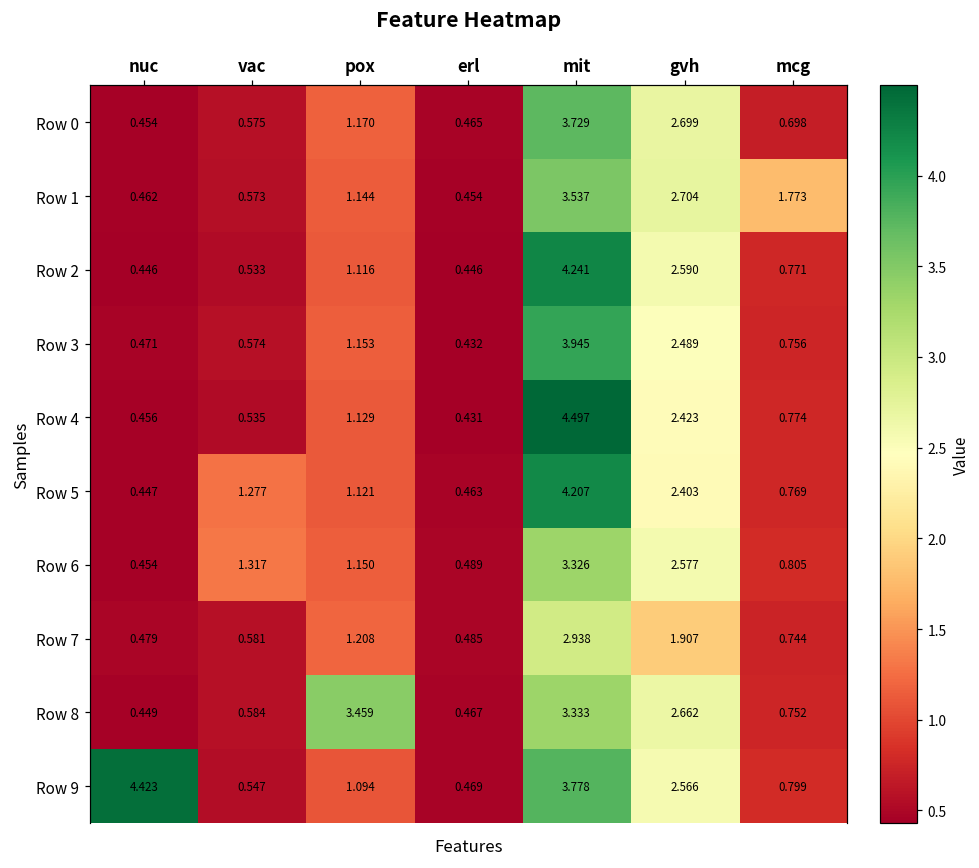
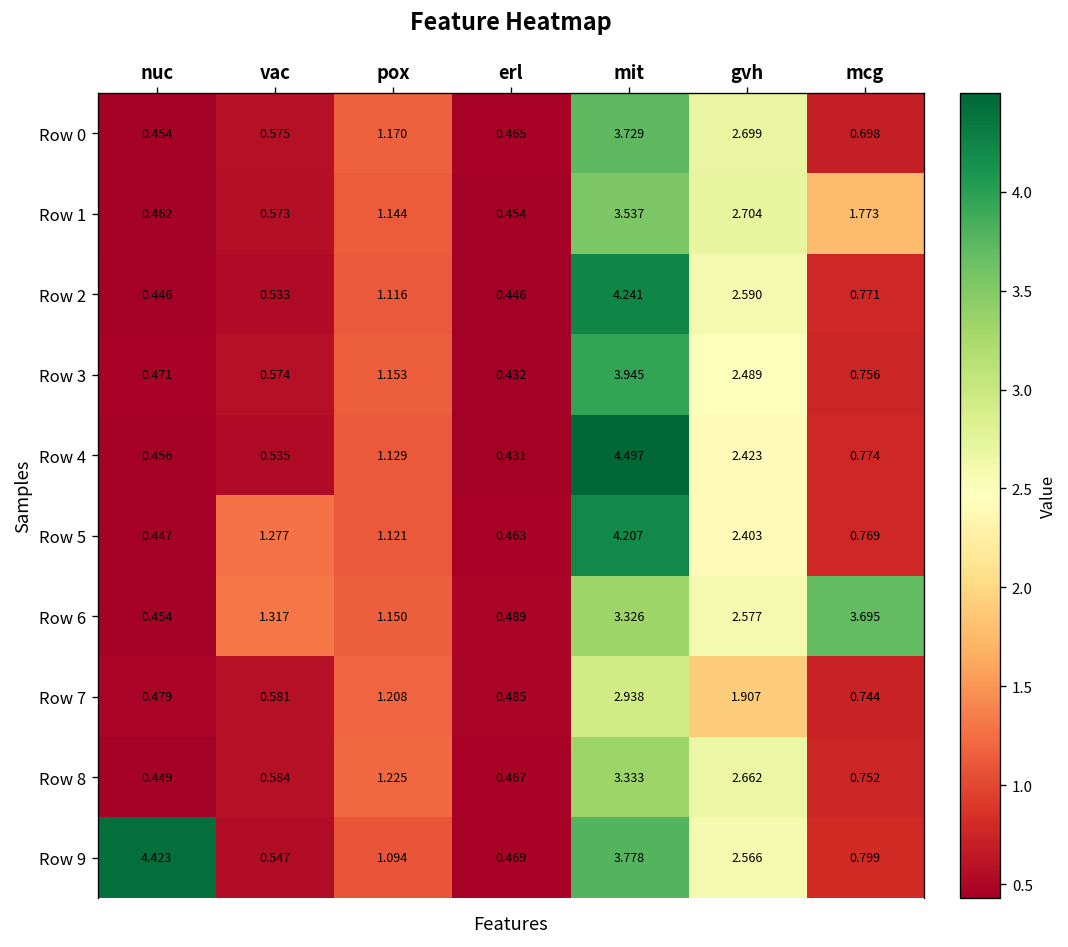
Row 6, mcg: 0.805 -> 3.695
Row 8, pox: 3.459 -> 1.225
